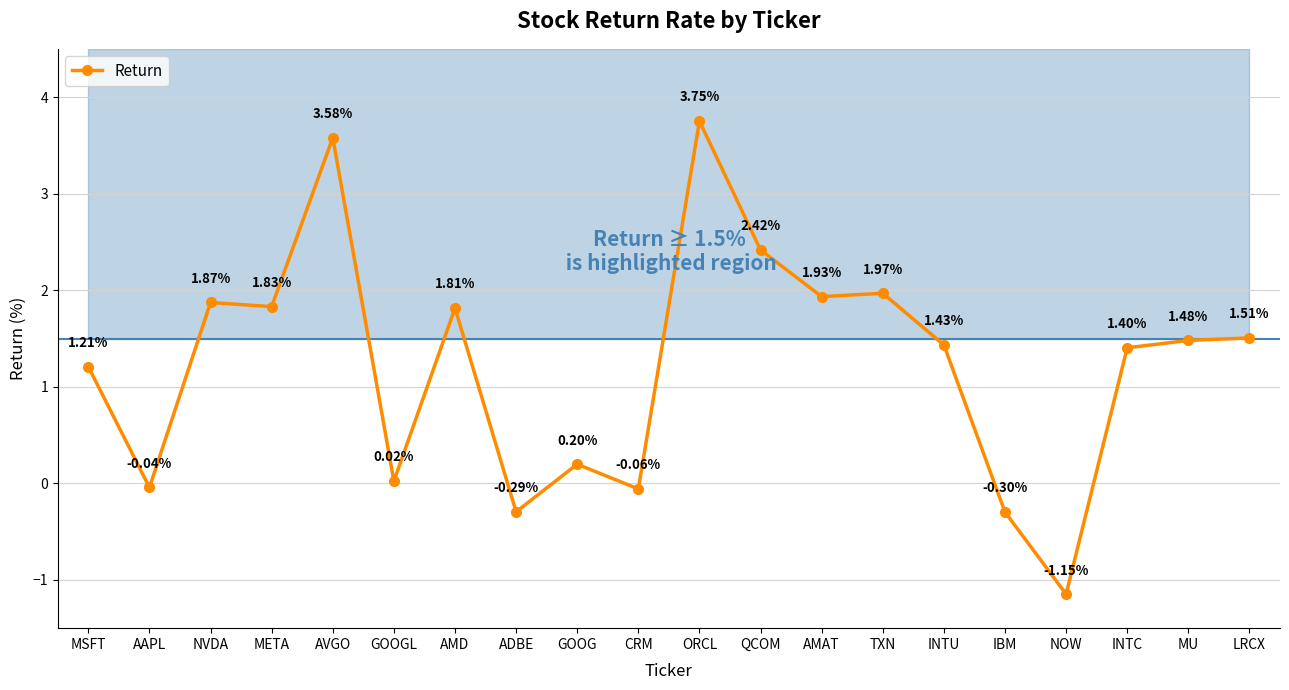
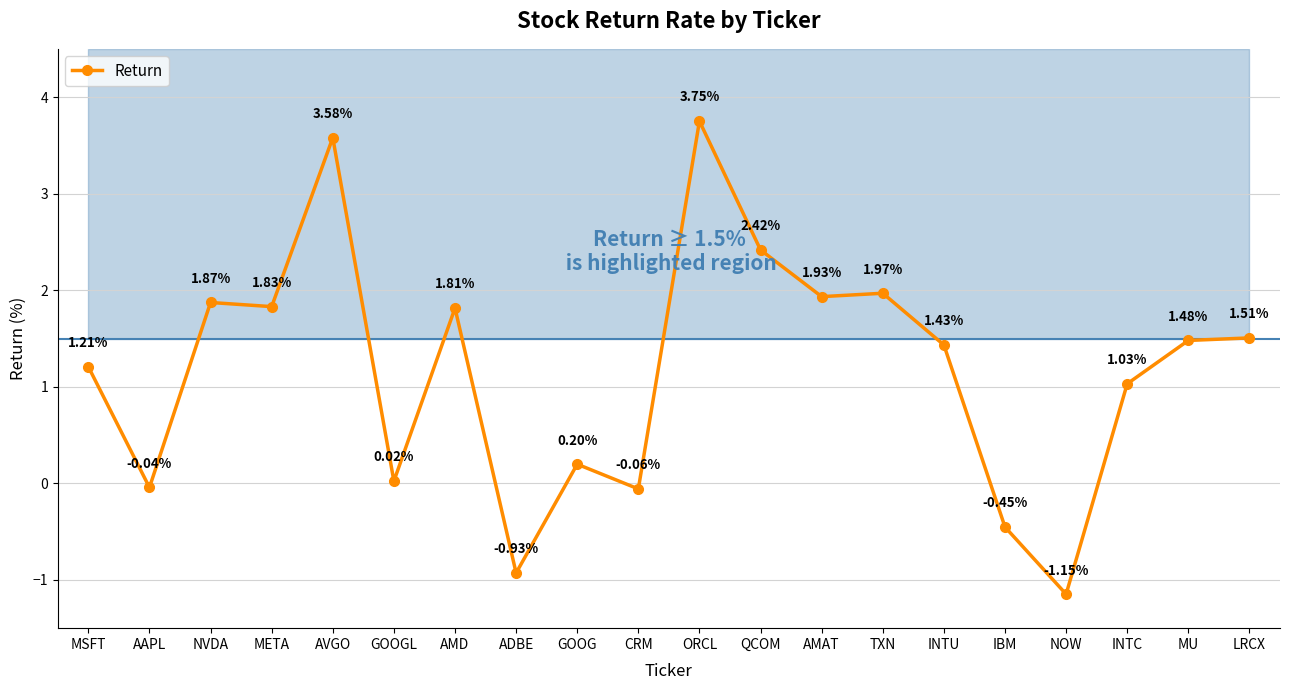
Return, ADBE: -0.29% -> -0.93%
Return, IBM: -0.30% -> -0.45%
Return, INTC: 1.40% -> 1.03%
